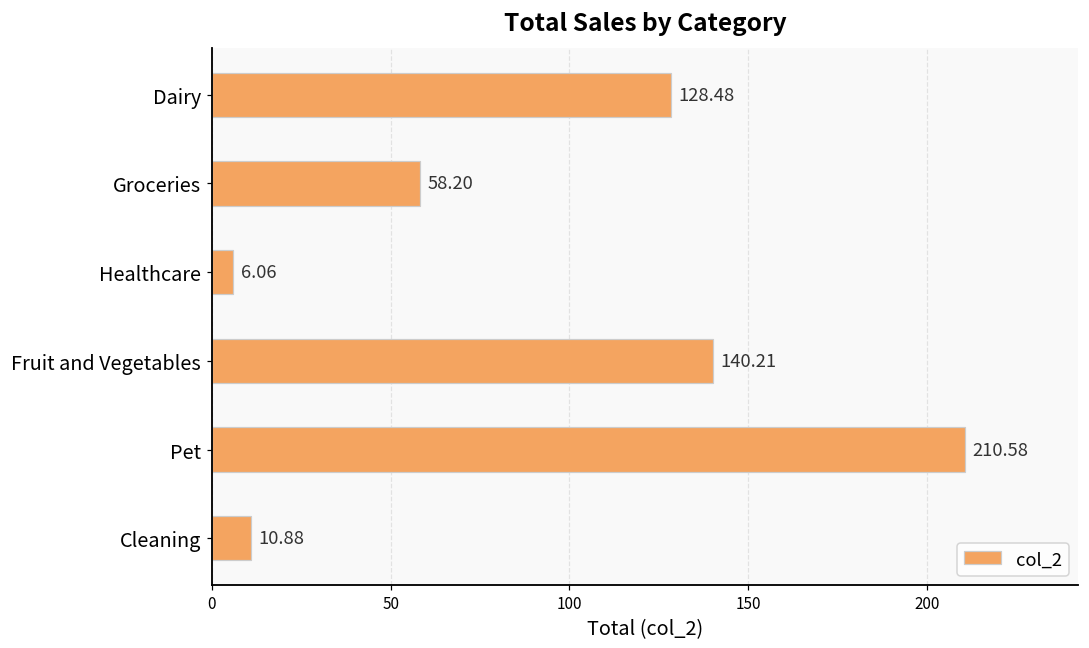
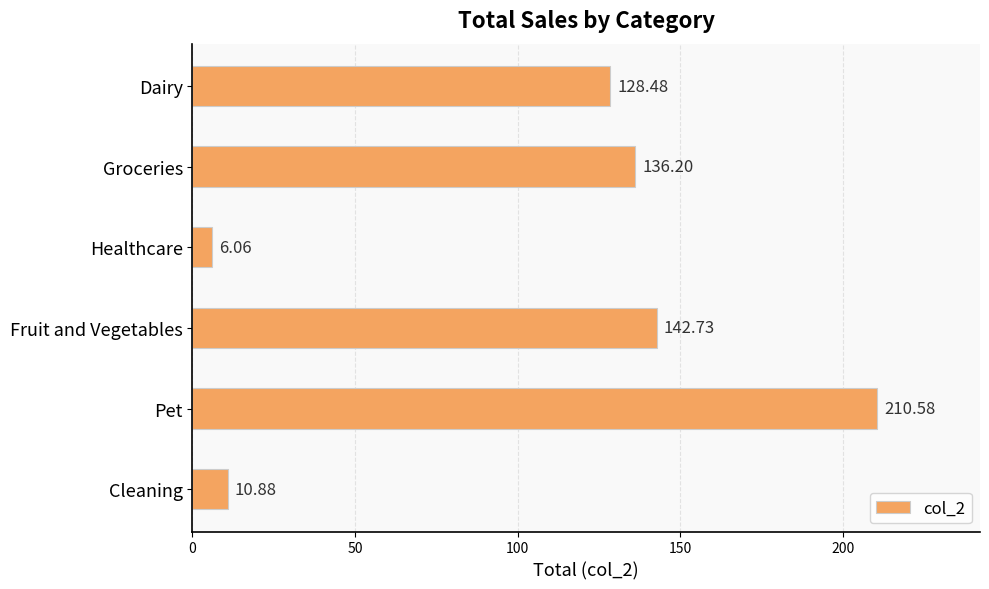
Groceries: 58.20 -> 136.20
Fruit and Vegetables: 140.21 -> 142.73
